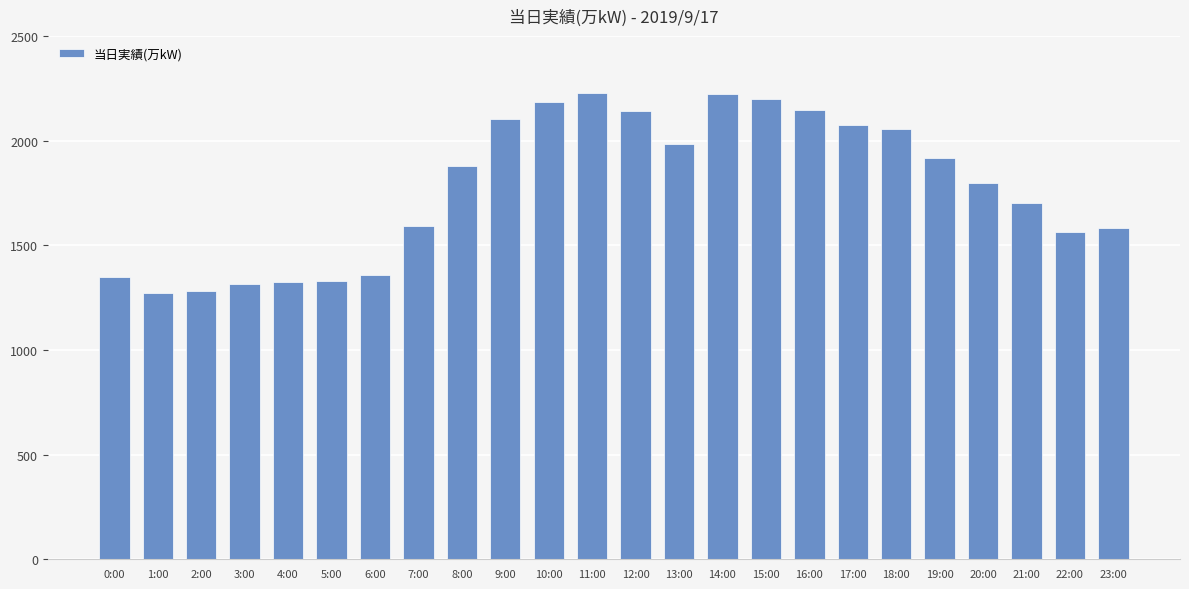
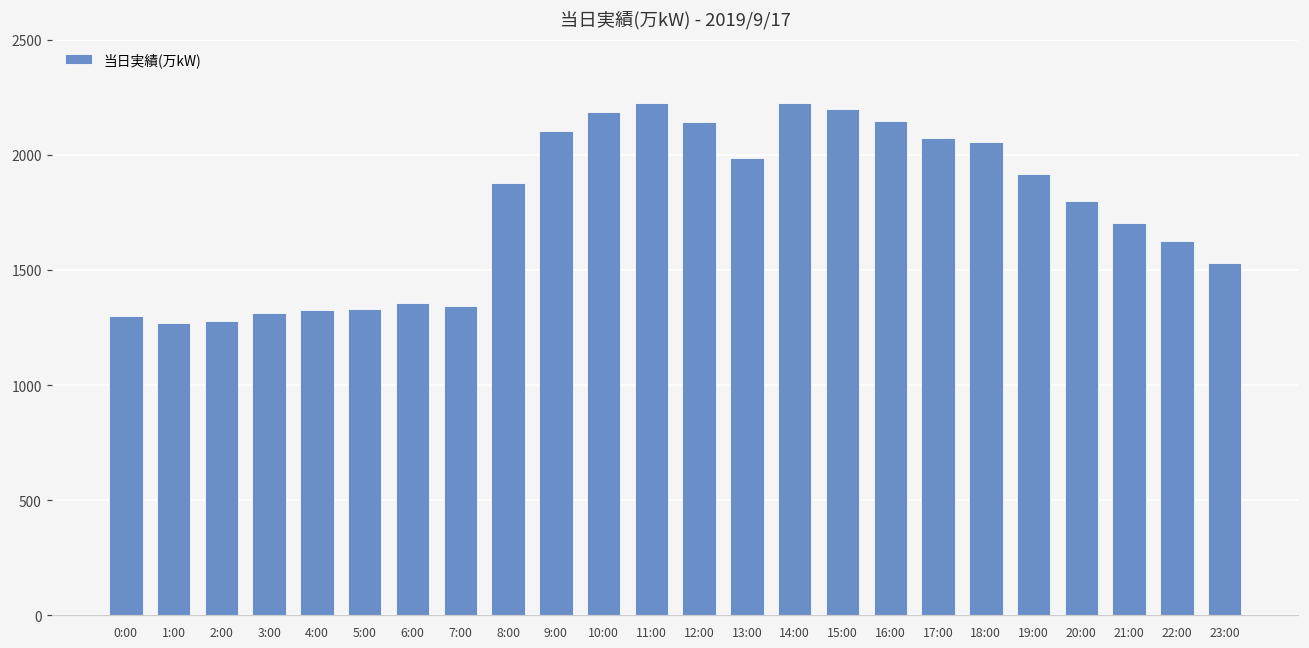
0:00: 1350 -> 1300
7:00: 1590 -> 1340
22:00: 1560 -> 1620
23:00: 1580 -> 1530
